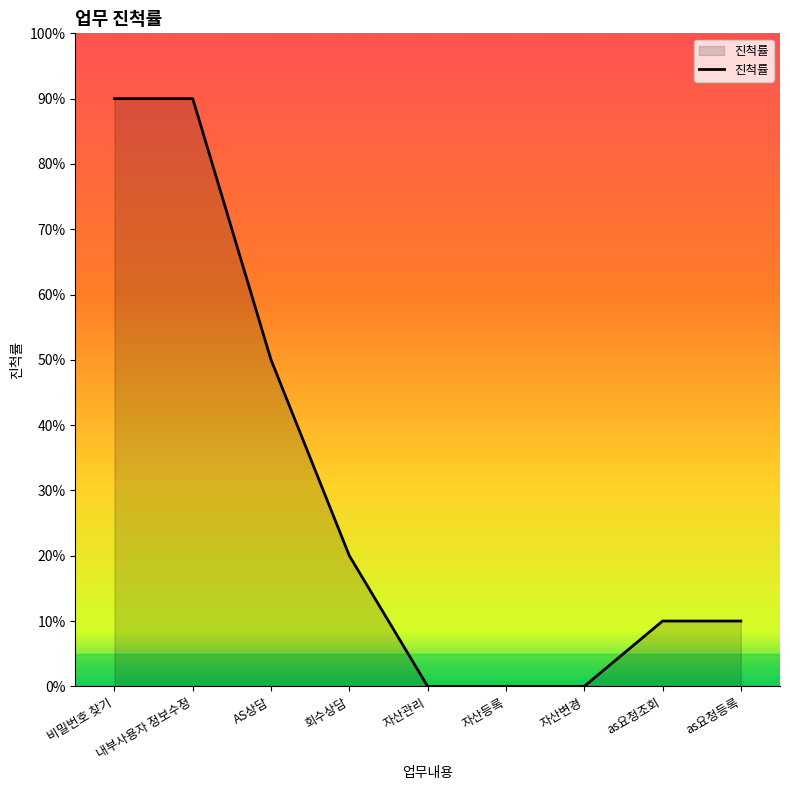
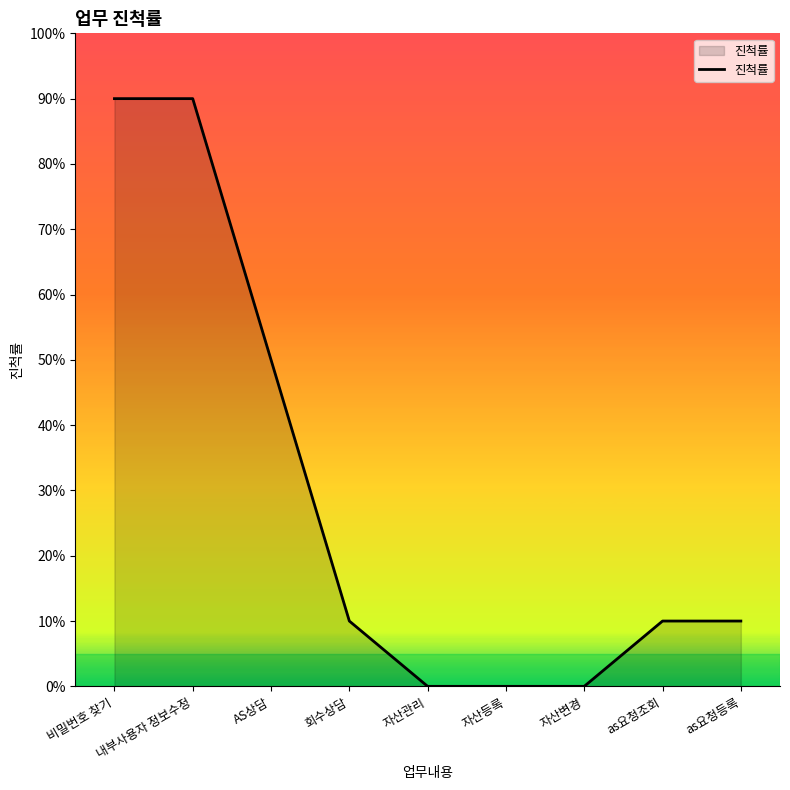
회수상담: 20% -> 10%
